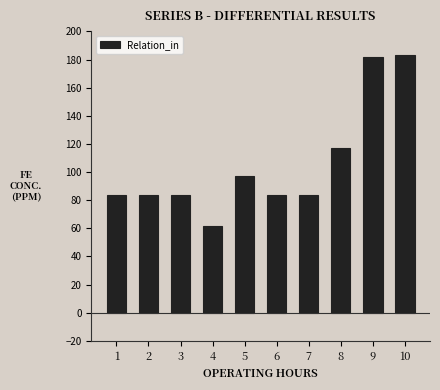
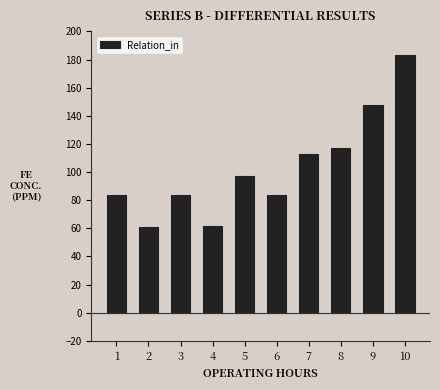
2: 84 -> 61
7: 84 -> 113
9: 182 -> 148
